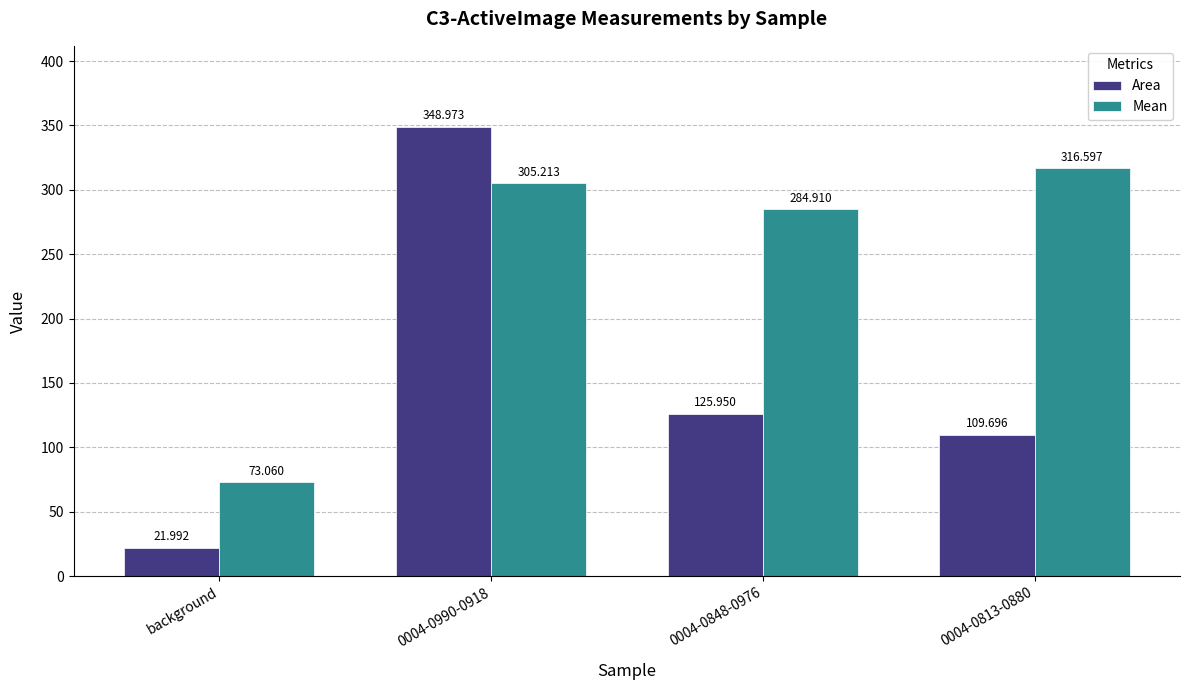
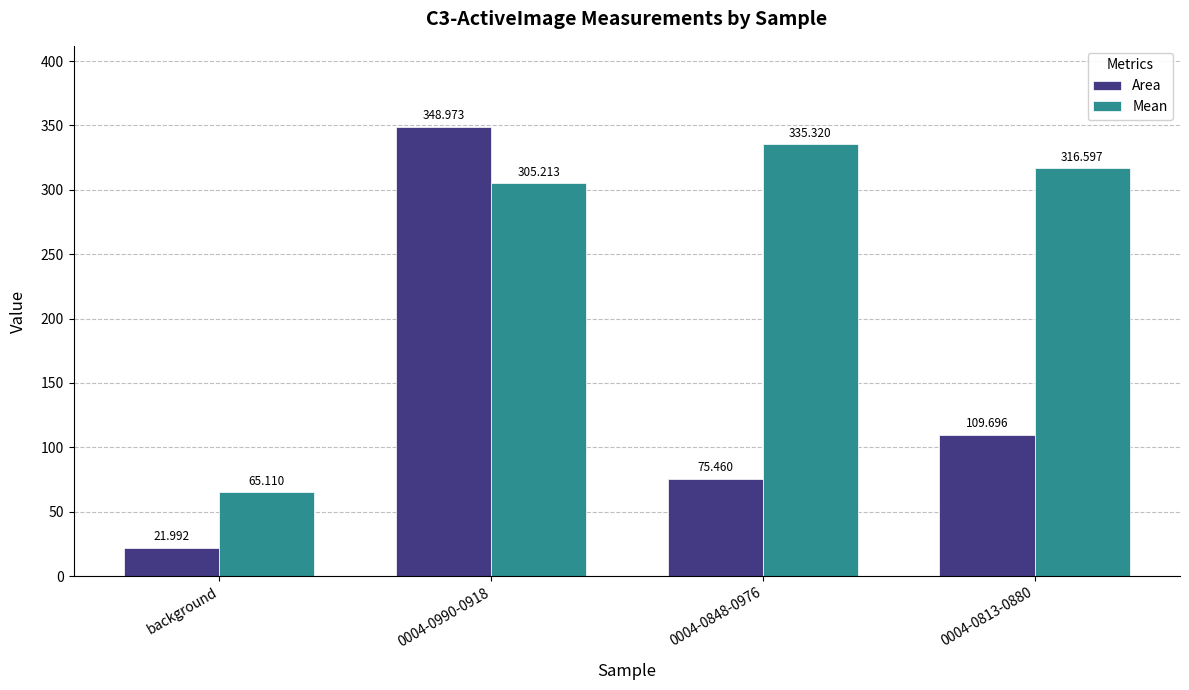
Mean, background: 73.060 -> 65.110
Area, 0004-0848-0976: 125.950 -> 75.460
Mean, 0004-0848-0976: 284.910 -> 335.320
